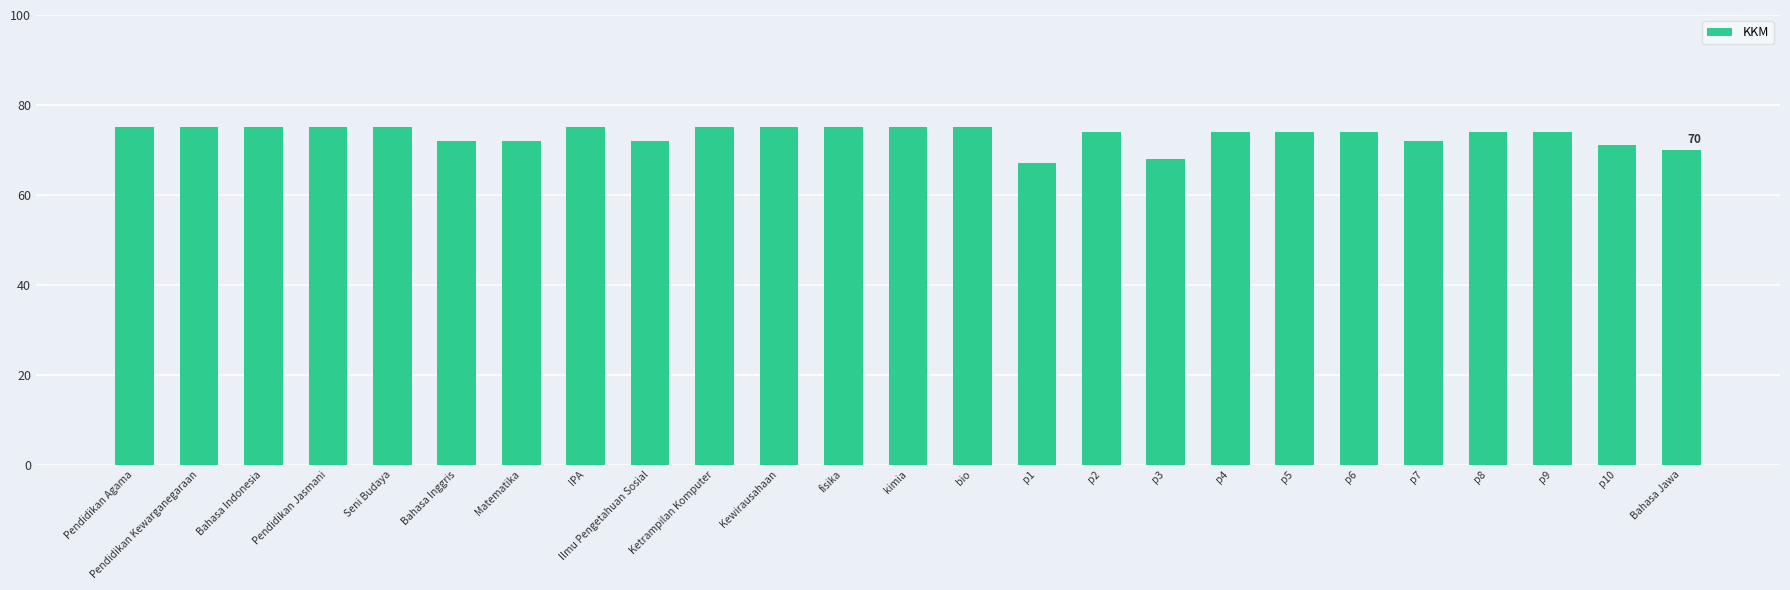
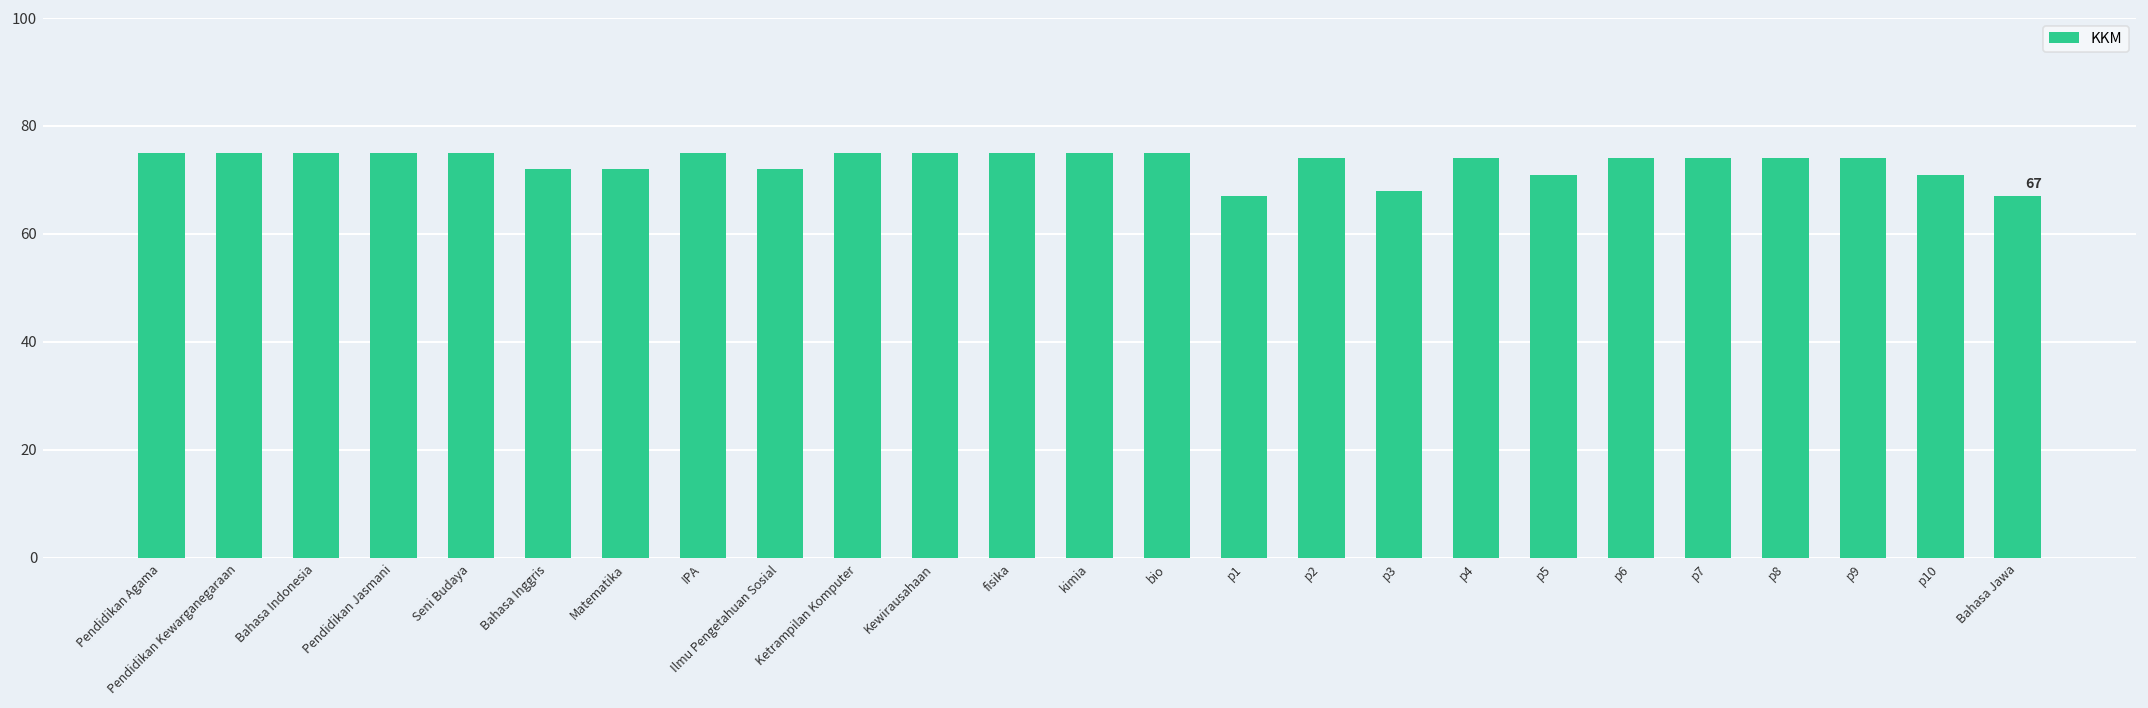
p5: 74 -> 71
p7: 72 -> 74
Bahasa Jawa: 70 -> 67
